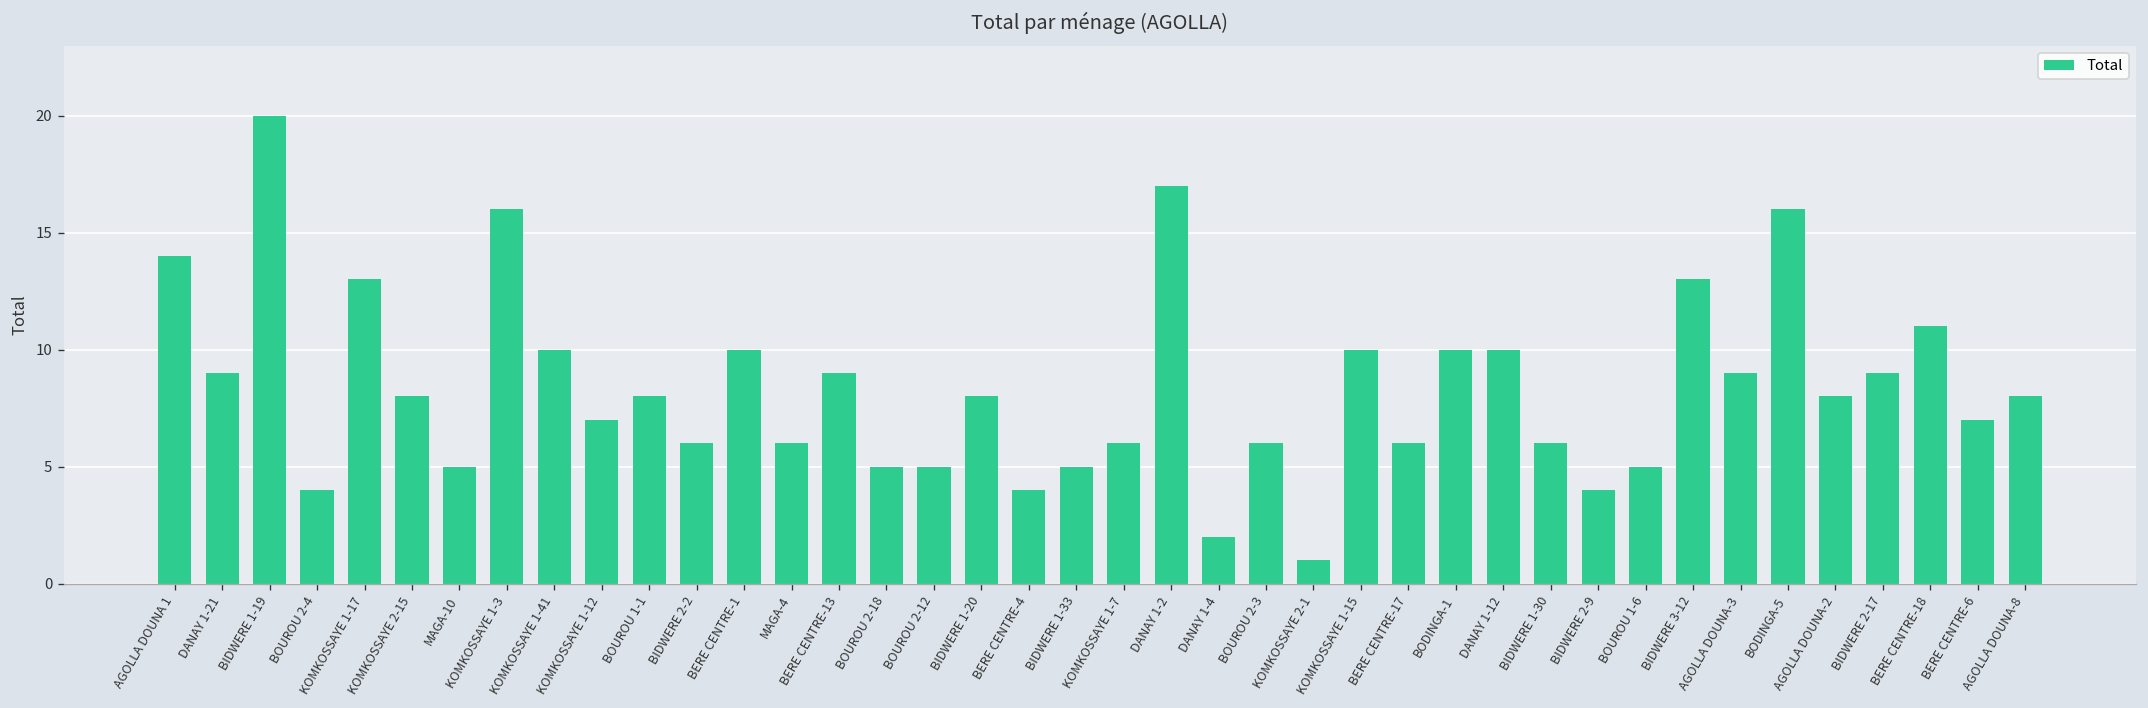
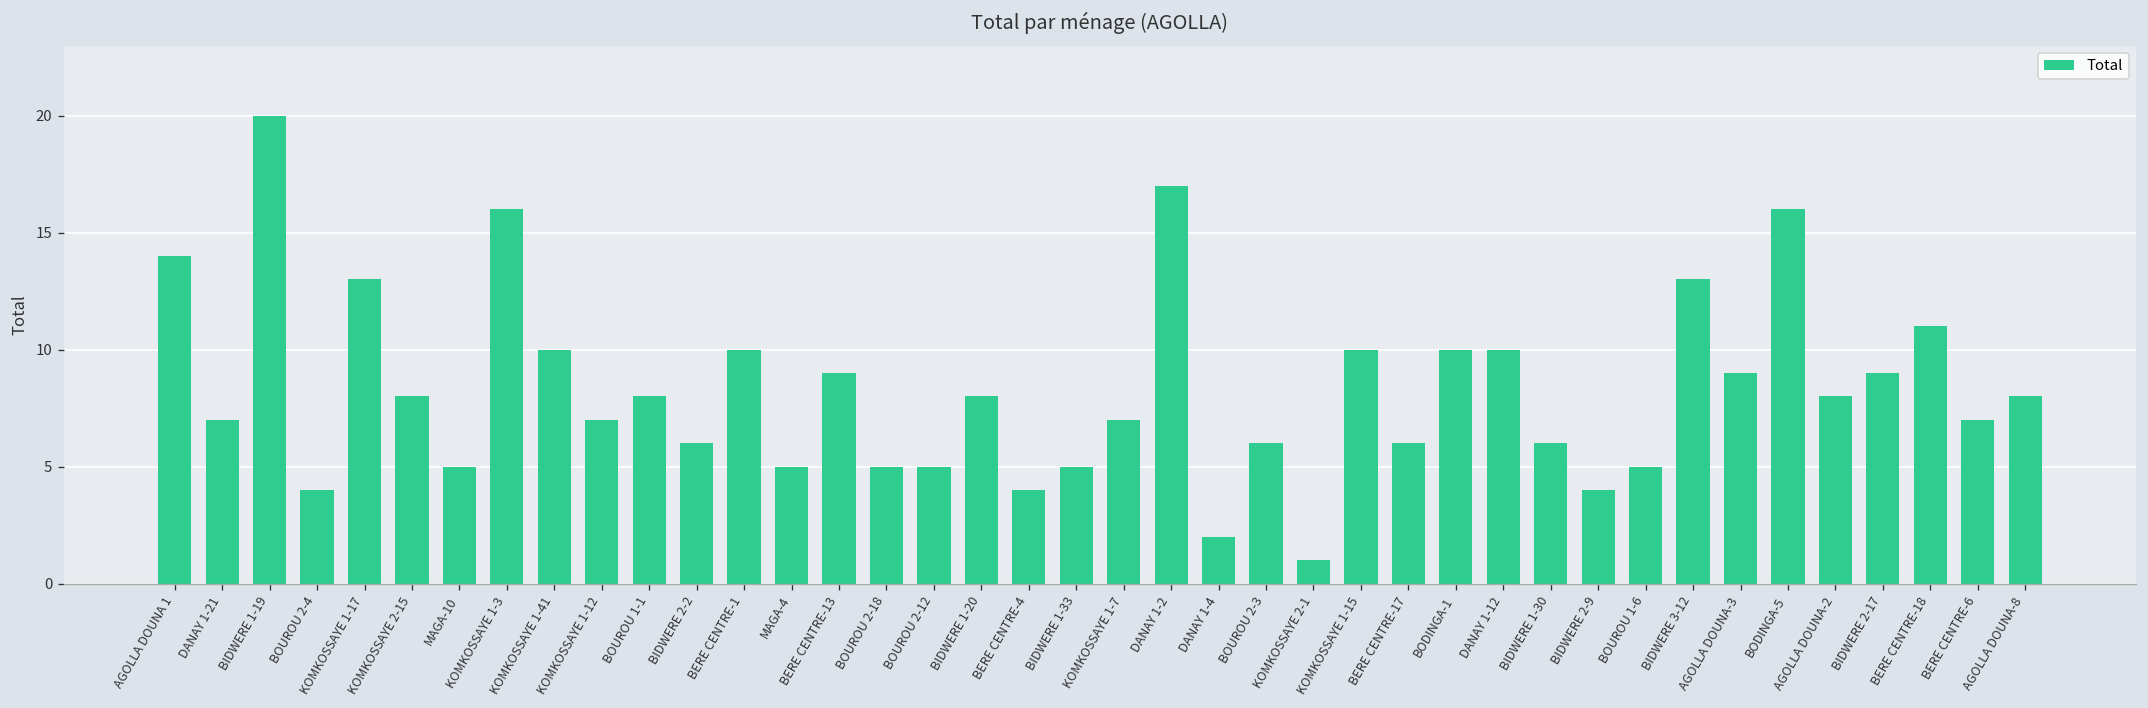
DANAY 1-21: 9 -> 7
MAGA-4: 6 -> 5
KOMKOSSAYE 1-7: 6 -> 7
